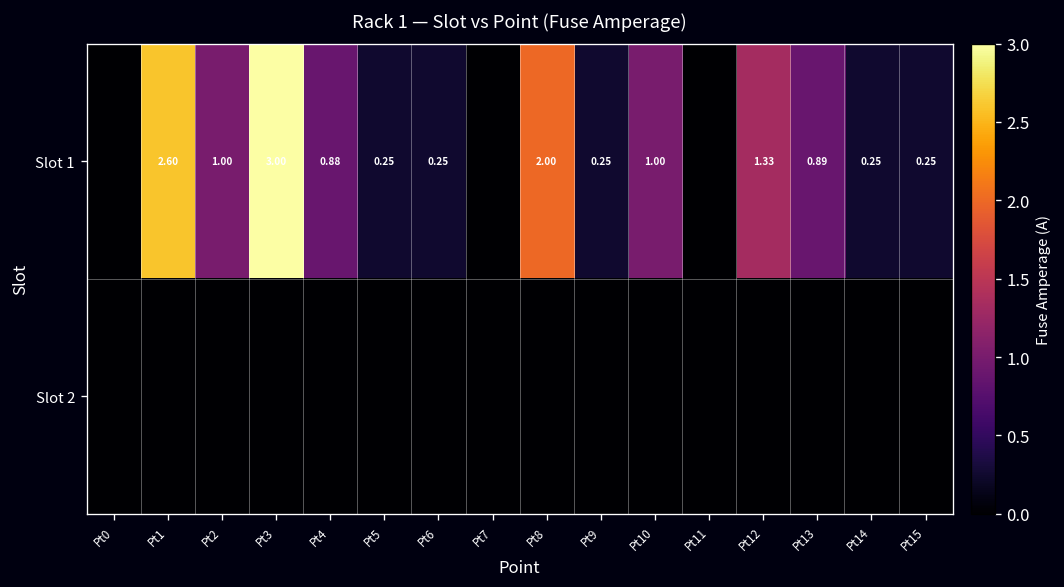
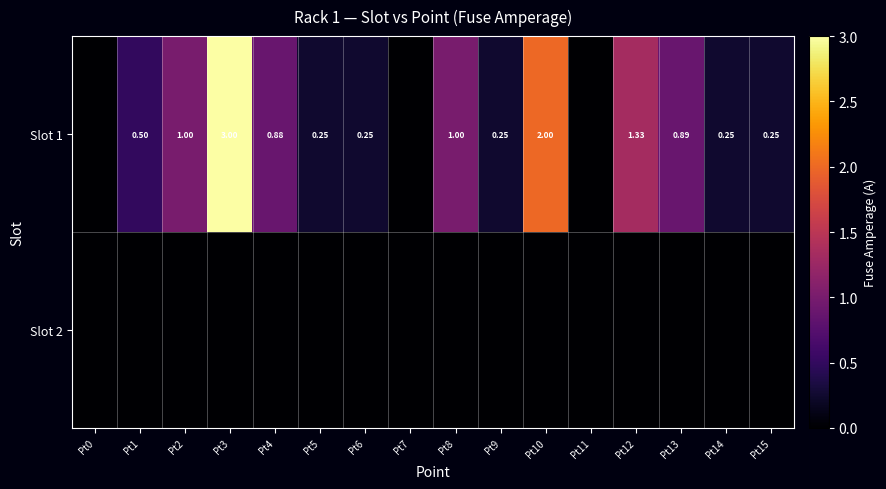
Slot 1, Pt1: 2.60 -> 0.50
Slot 1, Pt8: 2.00 -> 1.00
Slot 1, Pt10: 1.00 -> 2.00
